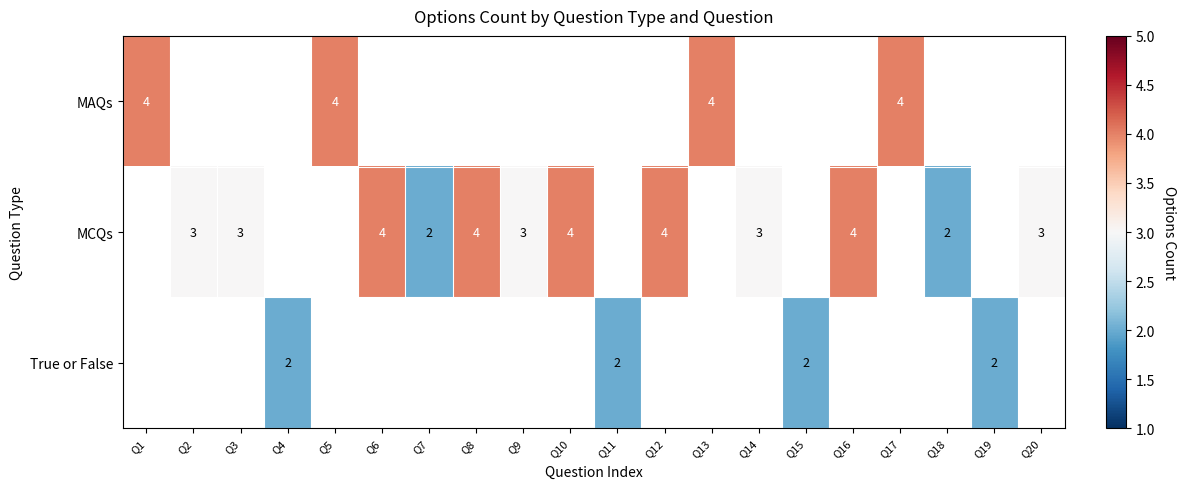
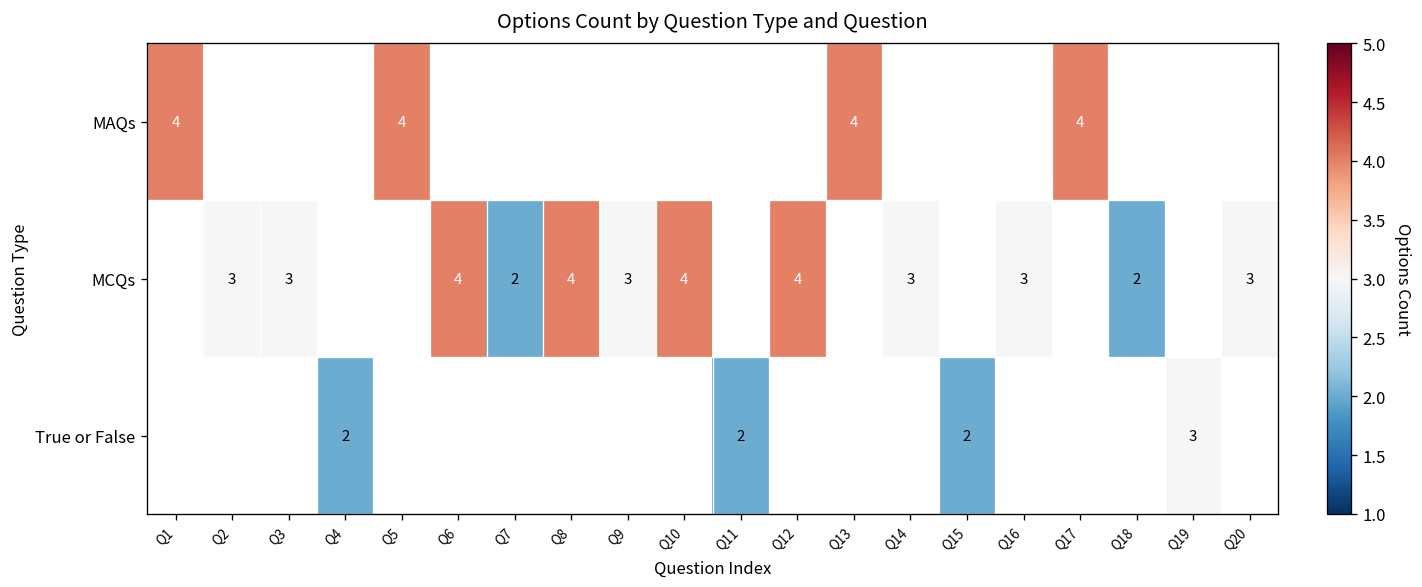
MCQs, Q16: 4 -> 3
True or False, Q19: 2 -> 3
